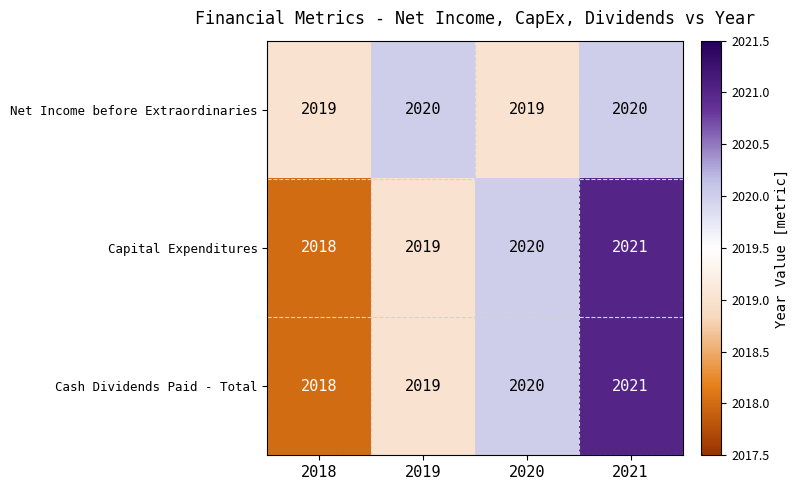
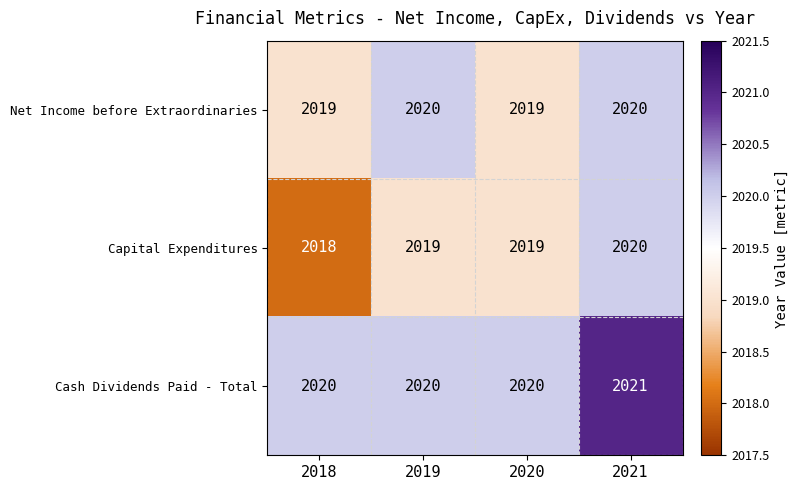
Capital Expenditures, 2020: 2020 -> 2019
Capital Expenditures, 2021: 2021 -> 2020
Cash Dividends Paid - Total, 2018: 2018 -> 2020
Cash Dividends Paid - Total, 2019: 2019 -> 2020
